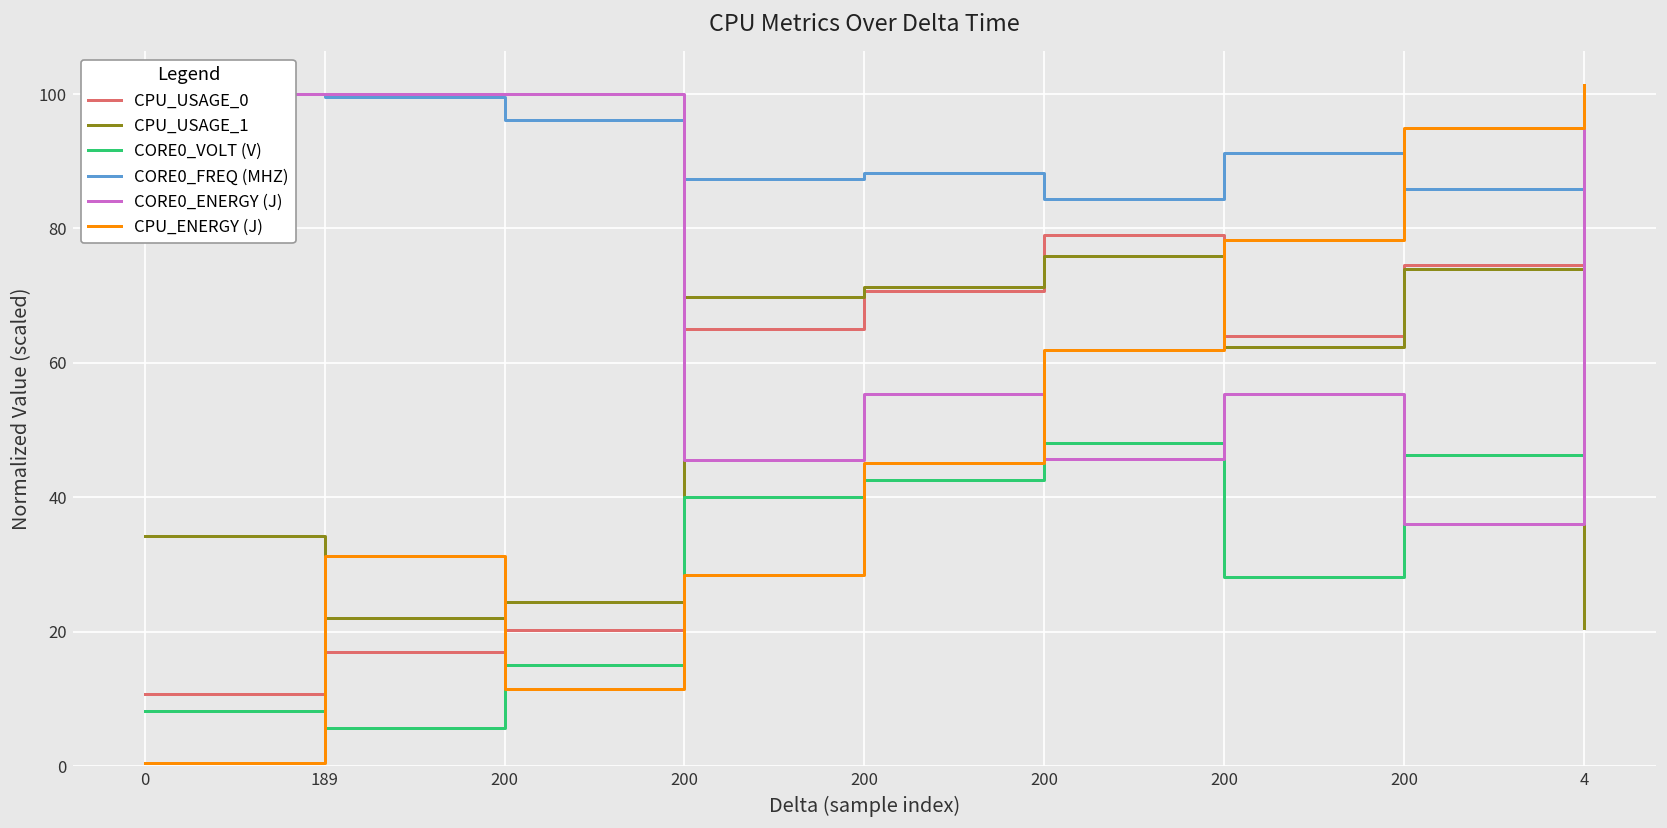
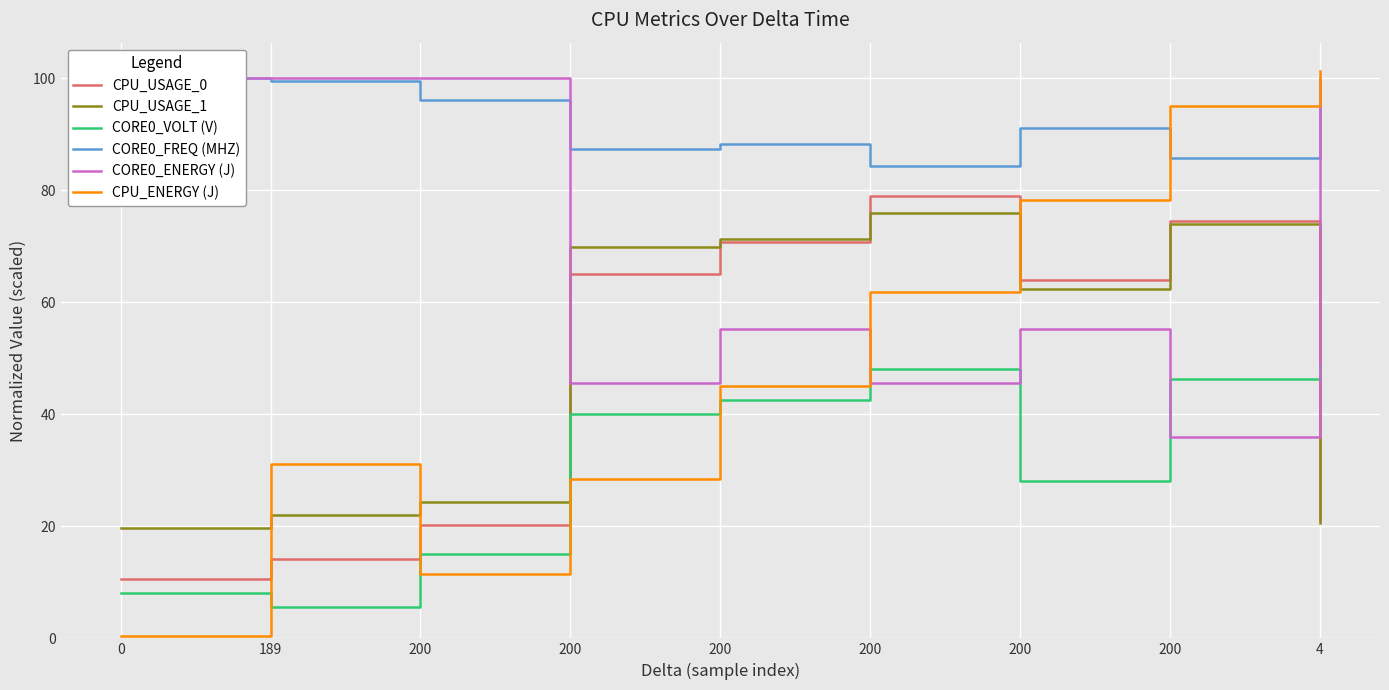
CPU_USAGE_1, 0: 34 -> 20
CPU_USAGE_0, 189: 17 -> 14
